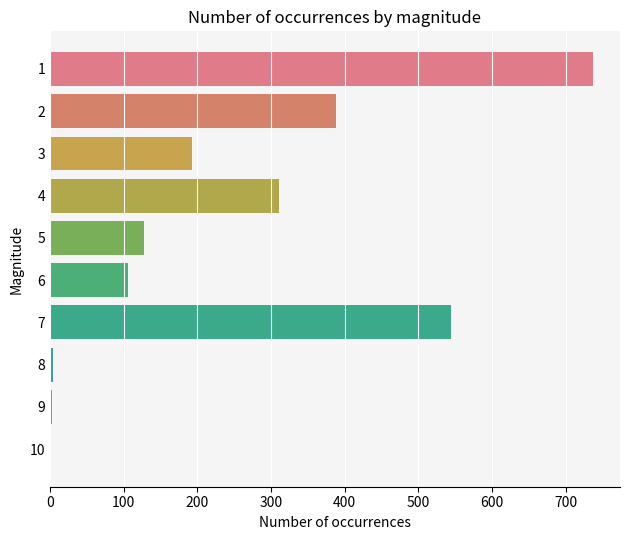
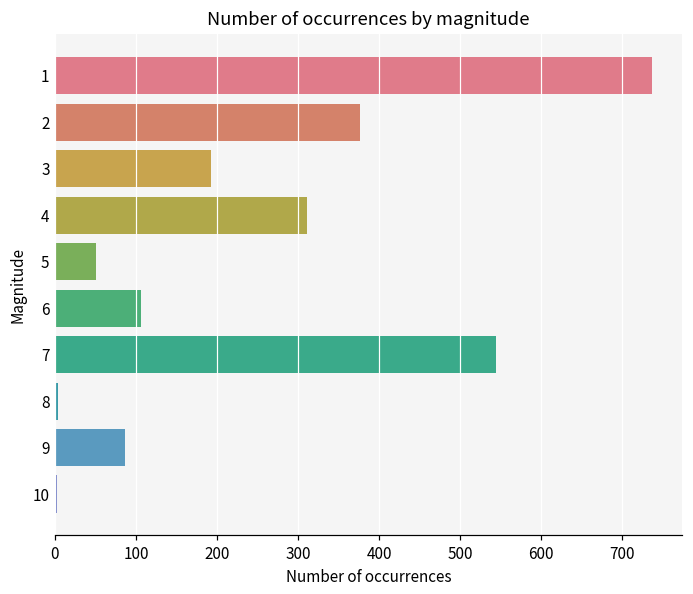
2: 390 -> 380
5: 130 -> 50
9: 0 -> 90
